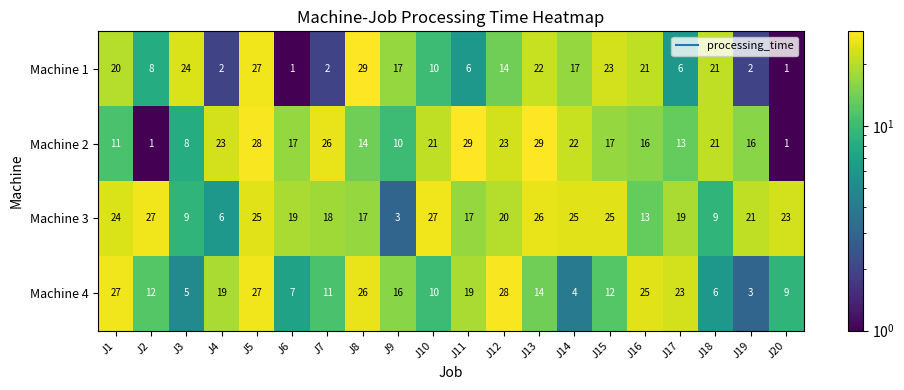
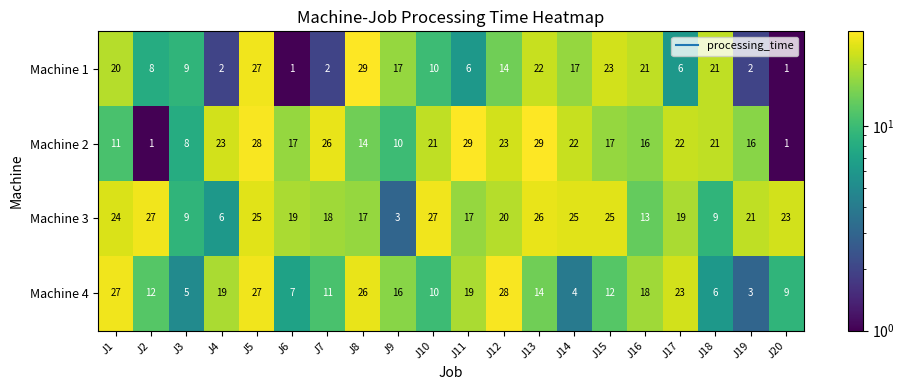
Machine 1, J3: 24 -> 9
Machine 2, J17: 13 -> 22
Machine 4, J16: 25 -> 18
